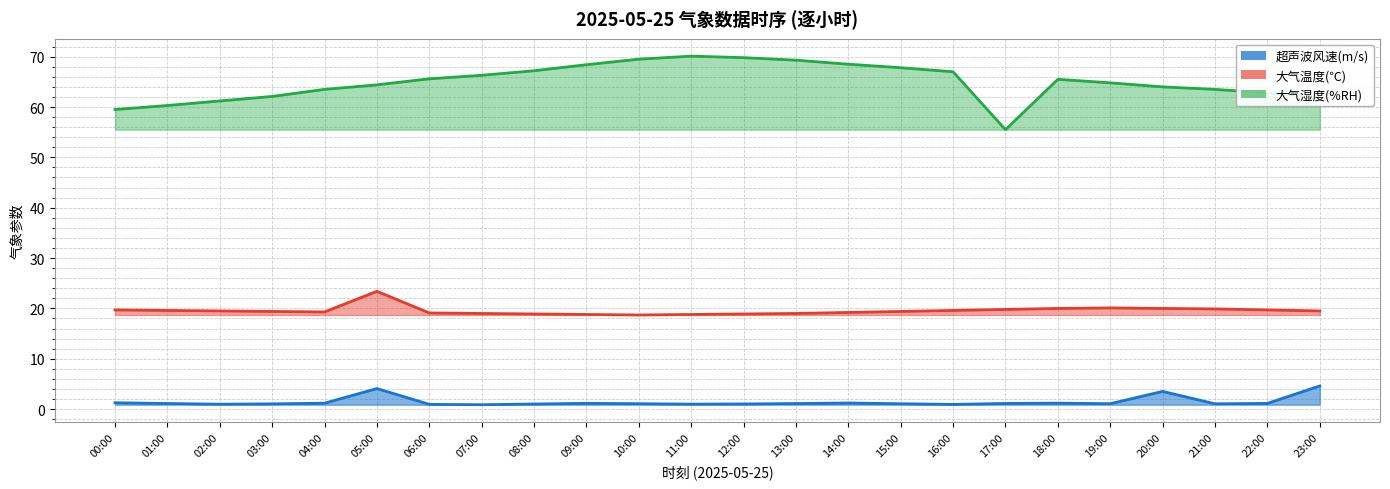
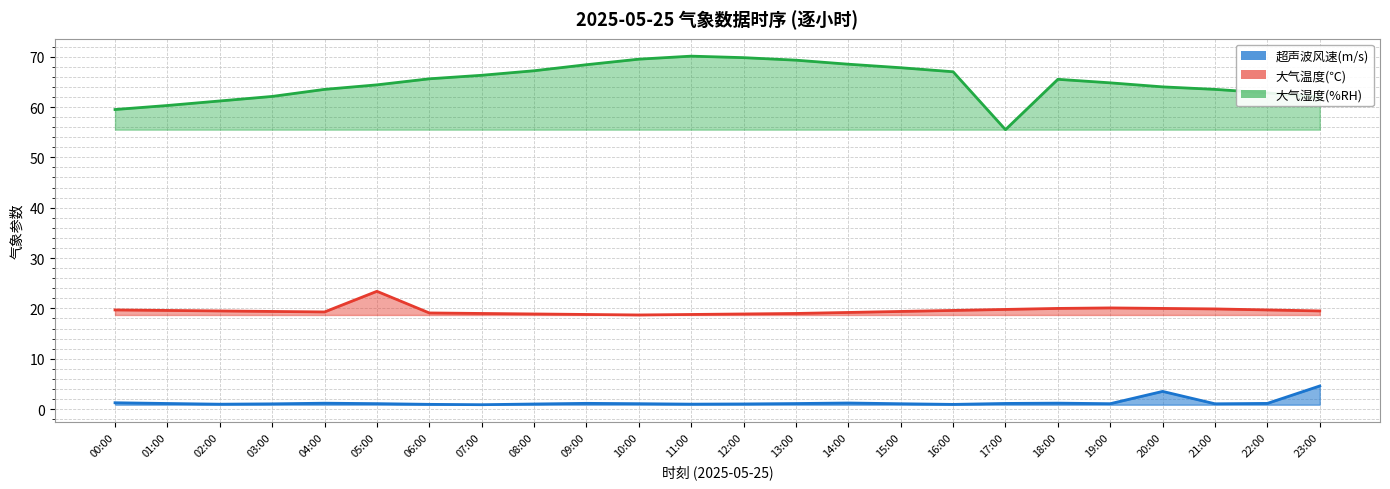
超声波风速(m/s), 05:00: 4 -> 1
